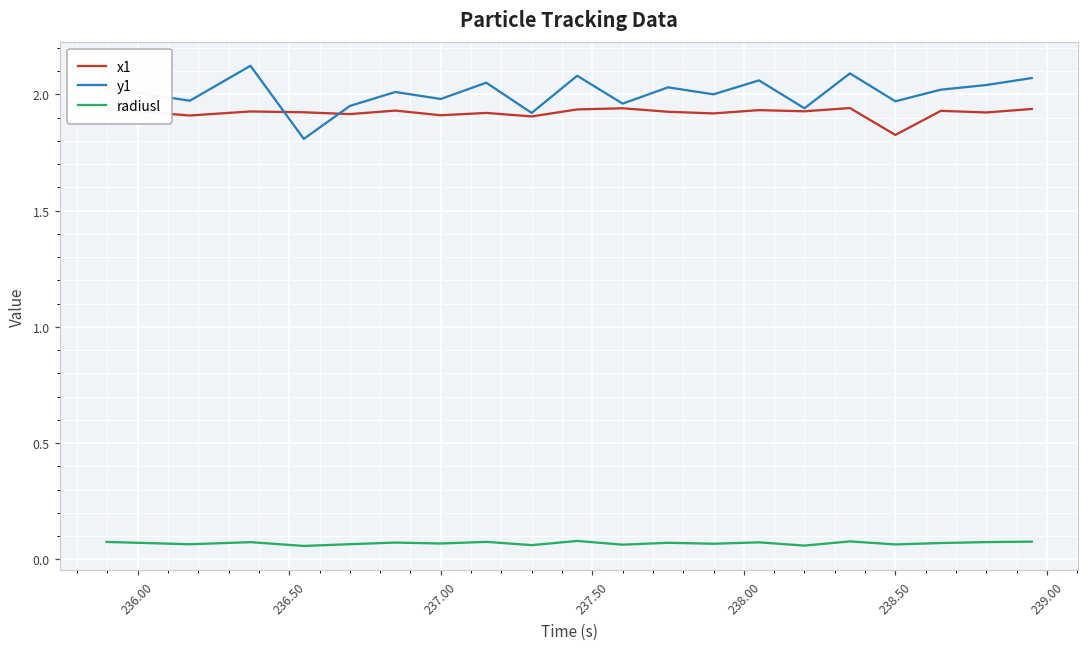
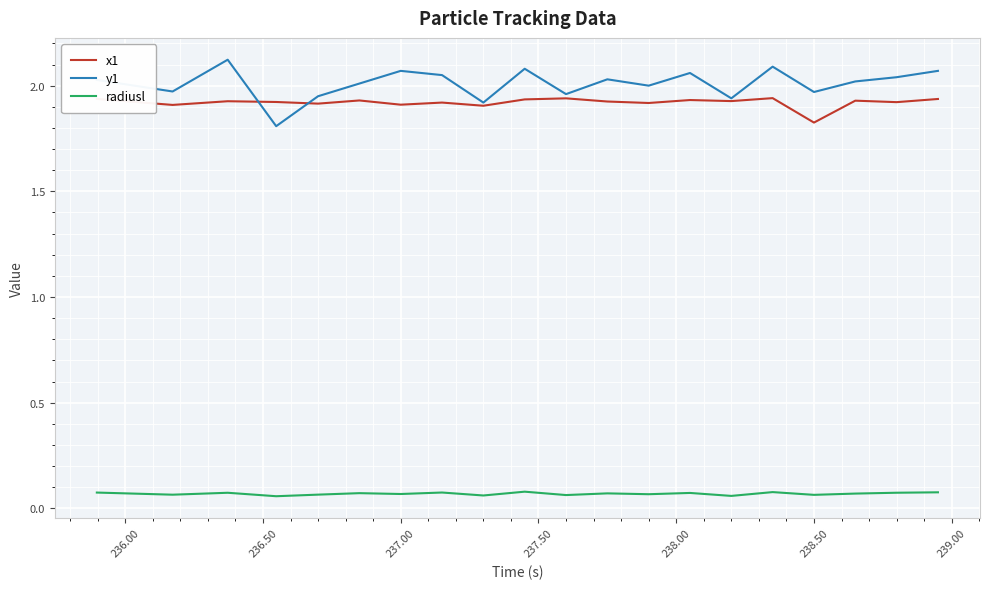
y1, 237.00: 1.98 -> 2.07
